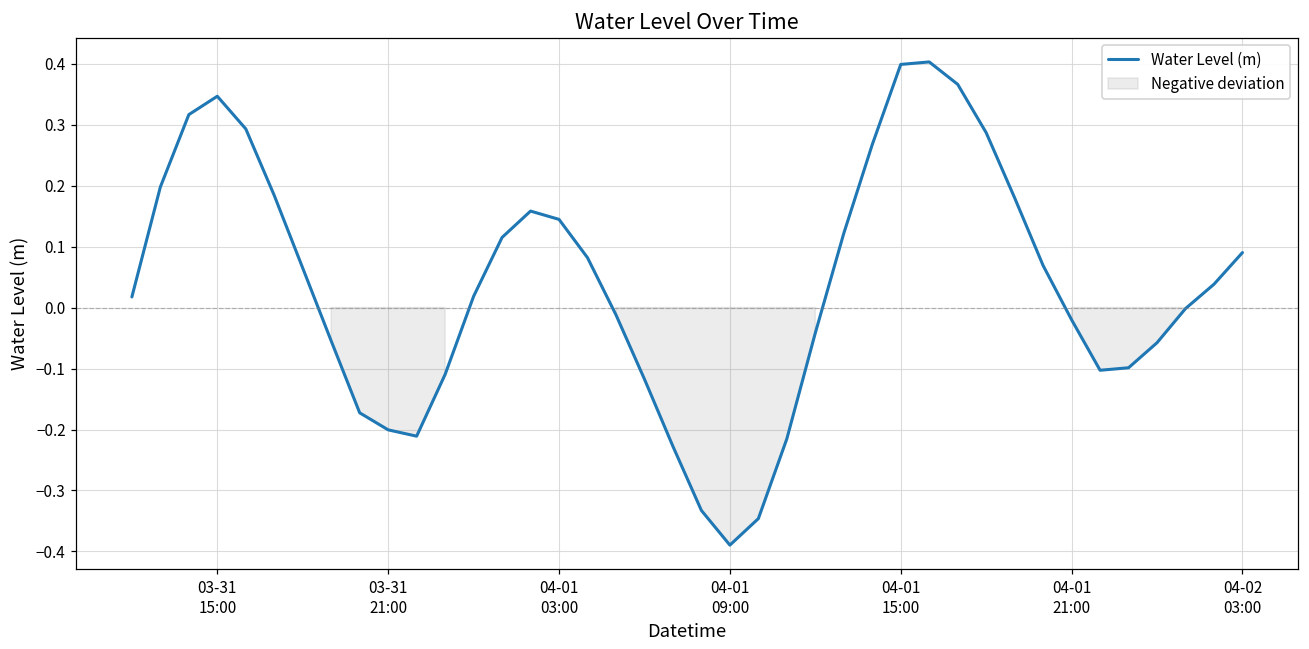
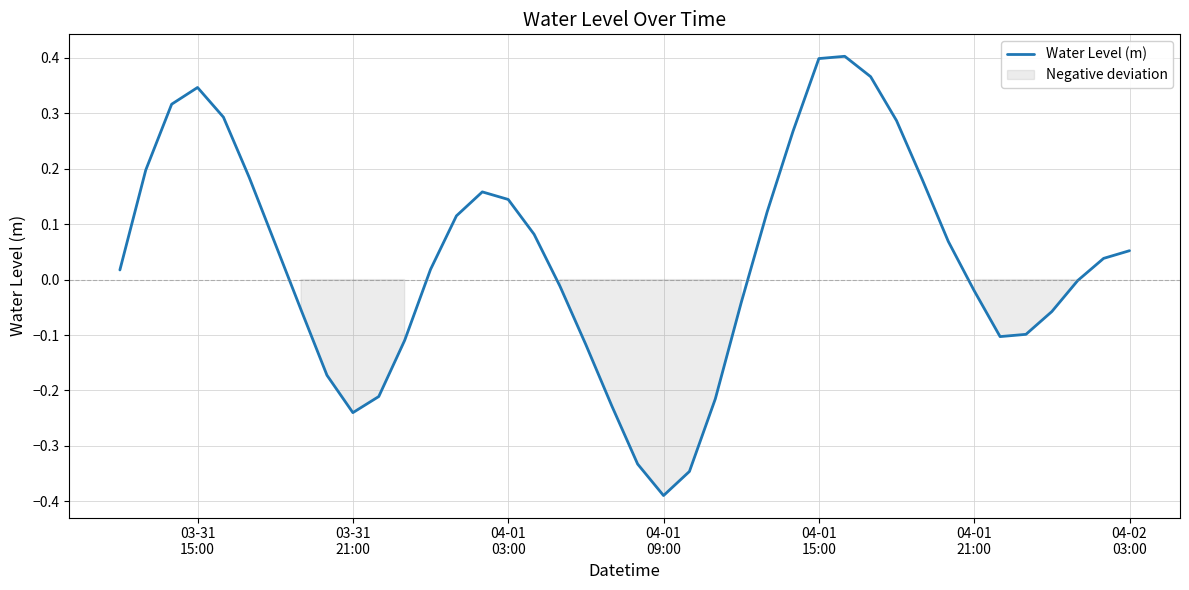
03-31 21:00: -0.20 -> -0.24
04-02 03:00: 0.09 -> 0.05
